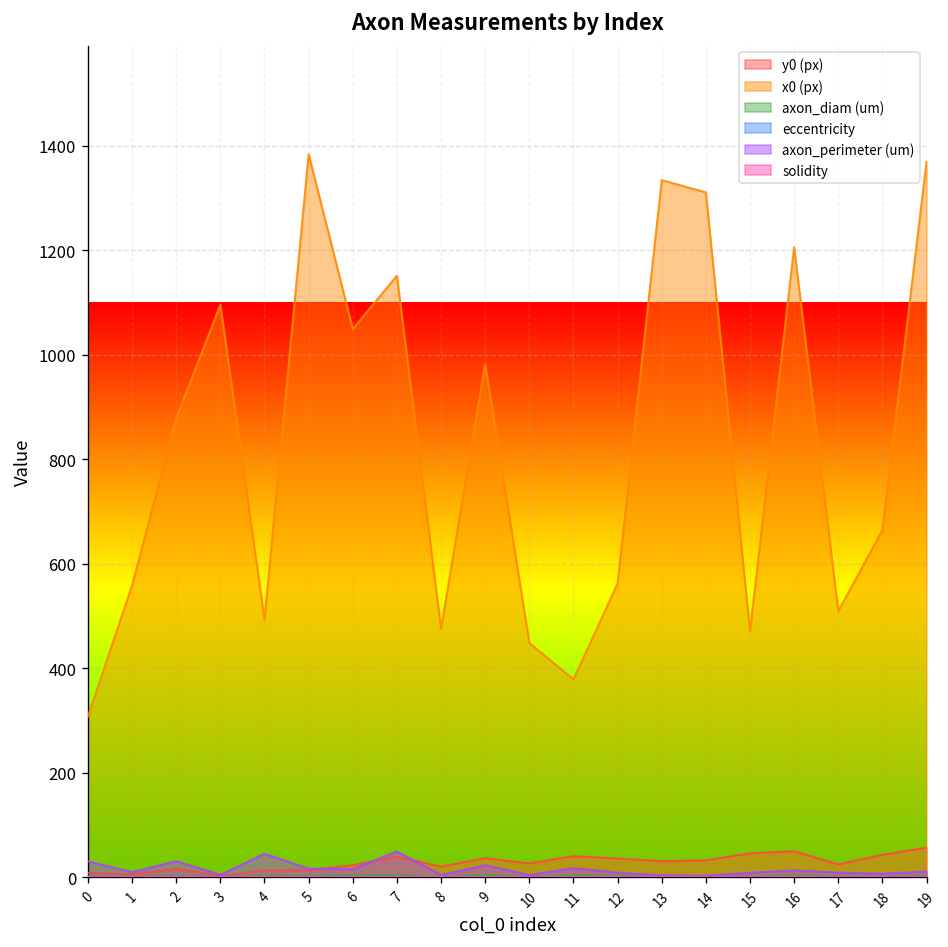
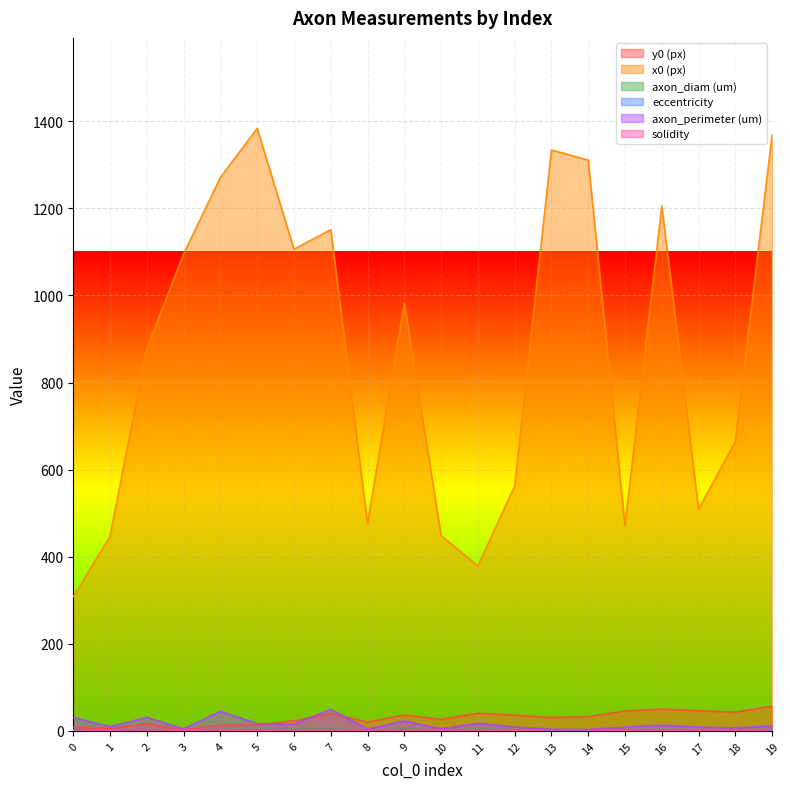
x0 (px), 1: 560 -> 450
x0 (px), 4: 490 -> 1270
x0 (px), 6: 1050 -> 1110
y0 (px), 17: 20 -> 50
